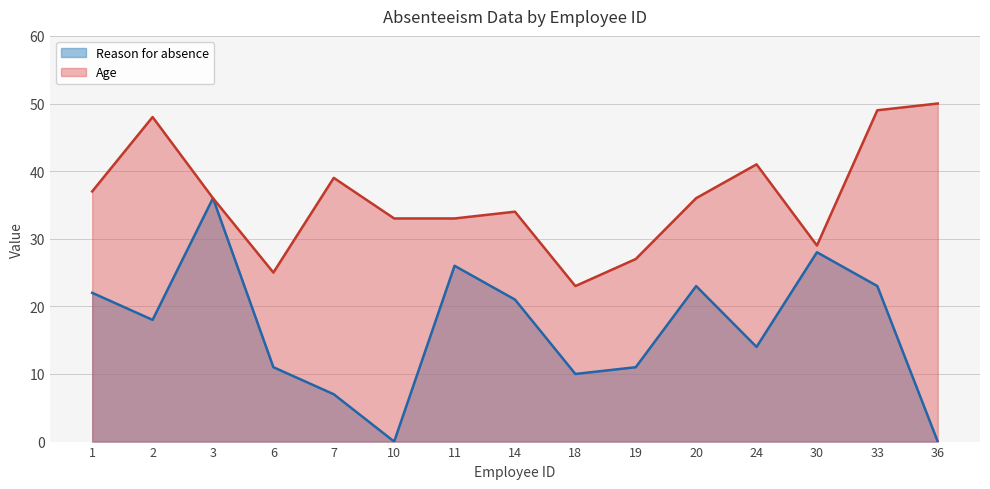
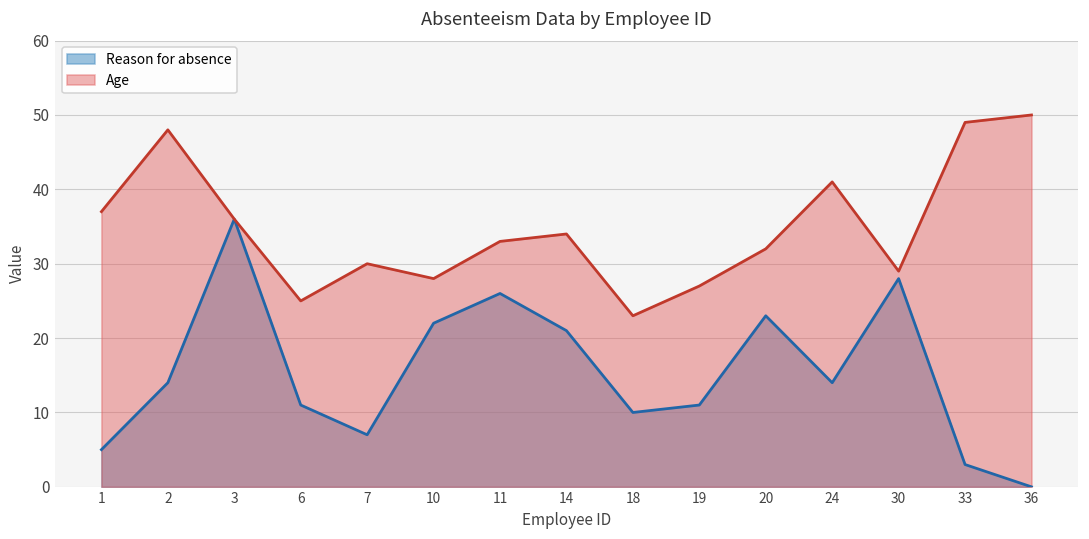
Reason for absence, 1: 22 -> 5
Reason for absence, 2: 18 -> 14
Age, 7: 39 -> 30
Reason for absence, 10: 0 -> 22
Age, 10: 33 -> 28
Age, 20: 36 -> 32
Reason for absence, 33: 23 -> 3
